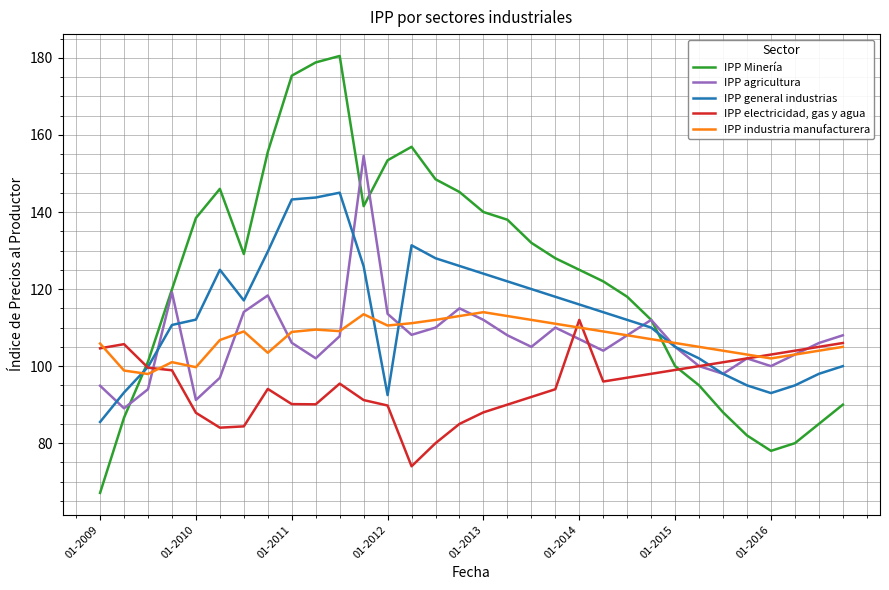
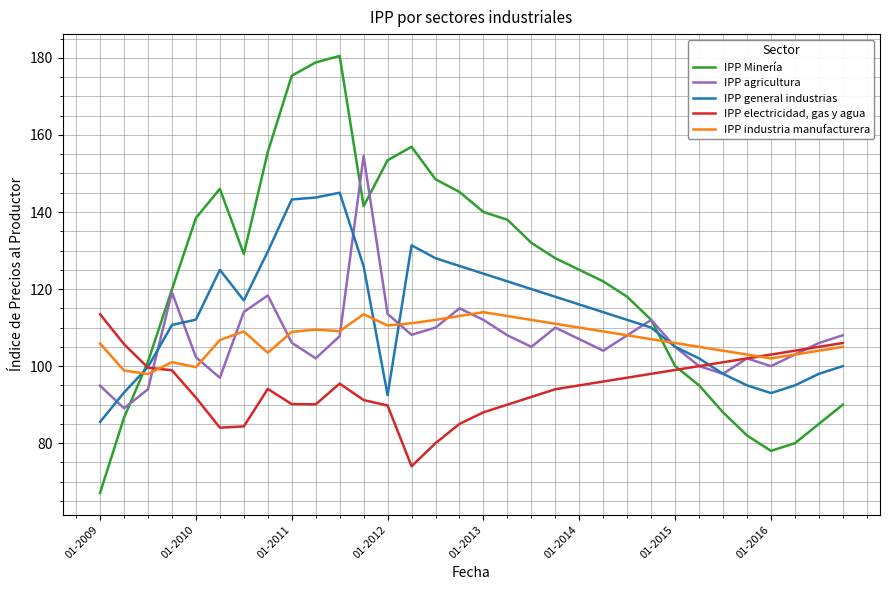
IPP electricidad, gas y agua, 01-2009: 105 -> 113
IPP agricultura, 01-2010: 91 -> 102
IPP electricidad, gas y agua, 01-2010: 88 -> 92
IPP electricidad, gas y agua, 01-2014: 112 -> 95
